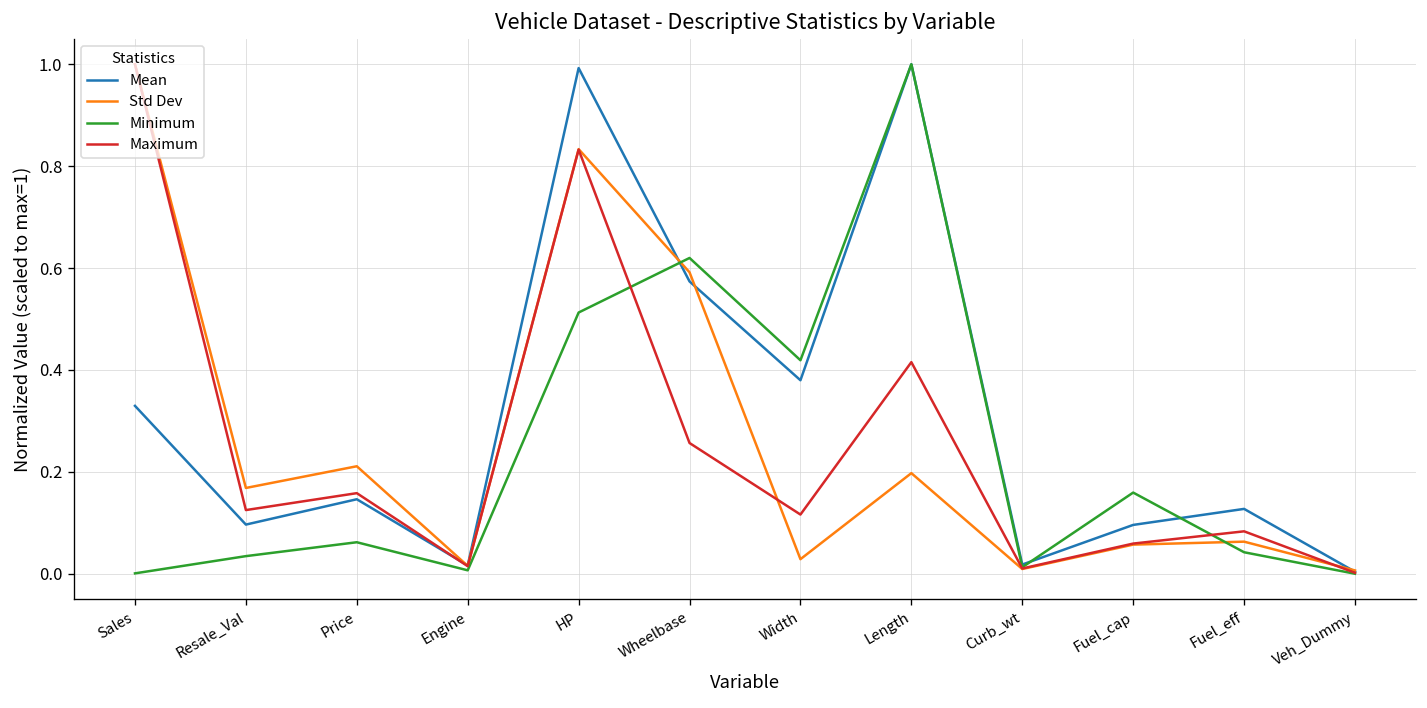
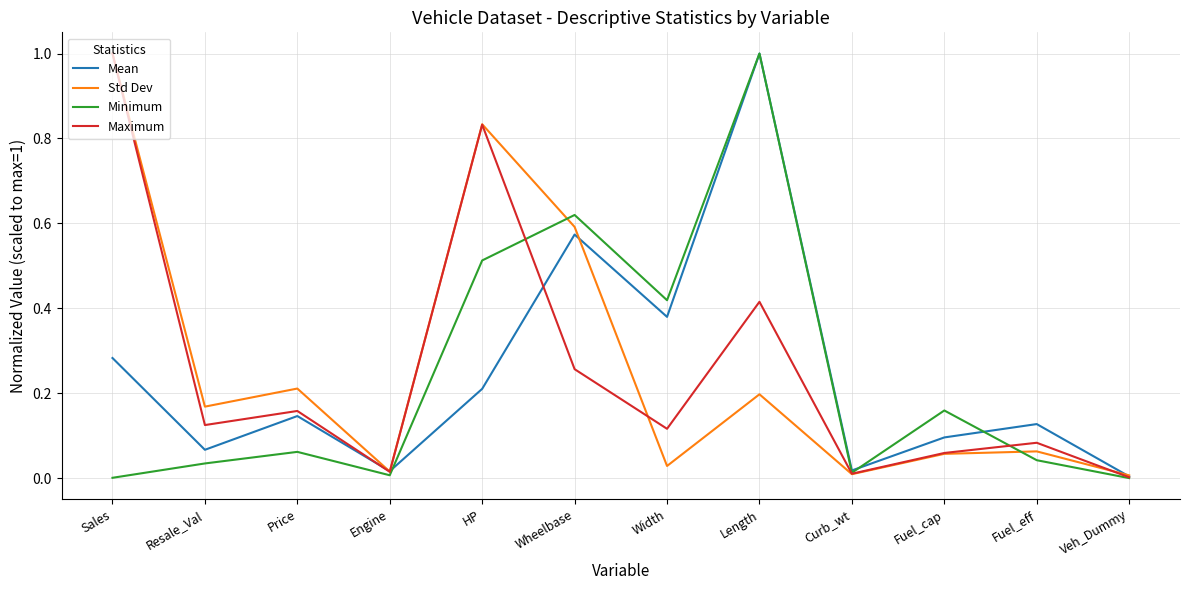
Mean, Sales: 0.33 -> 0.28
Mean, Resale_Val: 0.10 -> 0.07
Mean, HP: 0.99 -> 0.21
